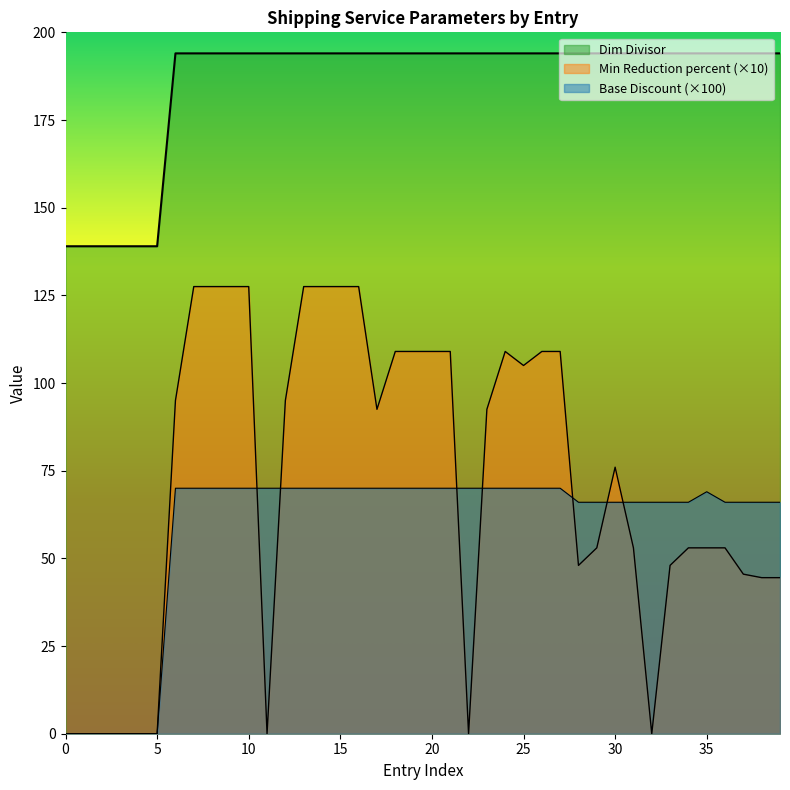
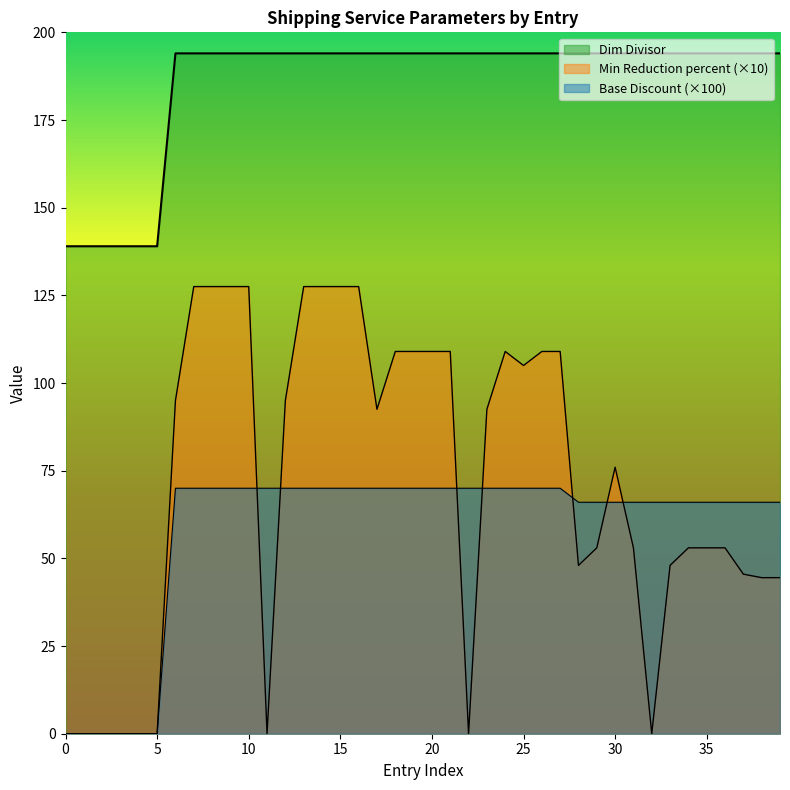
Base Discount (×100), 35: 69 -> 66
